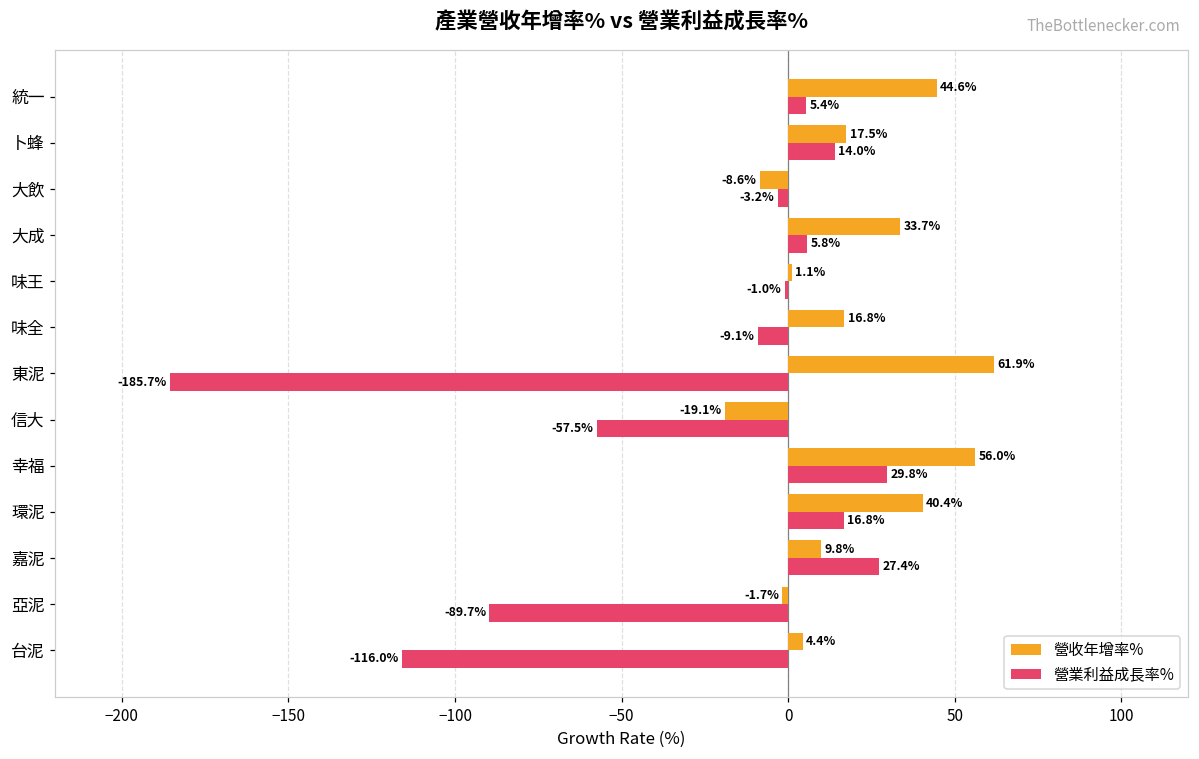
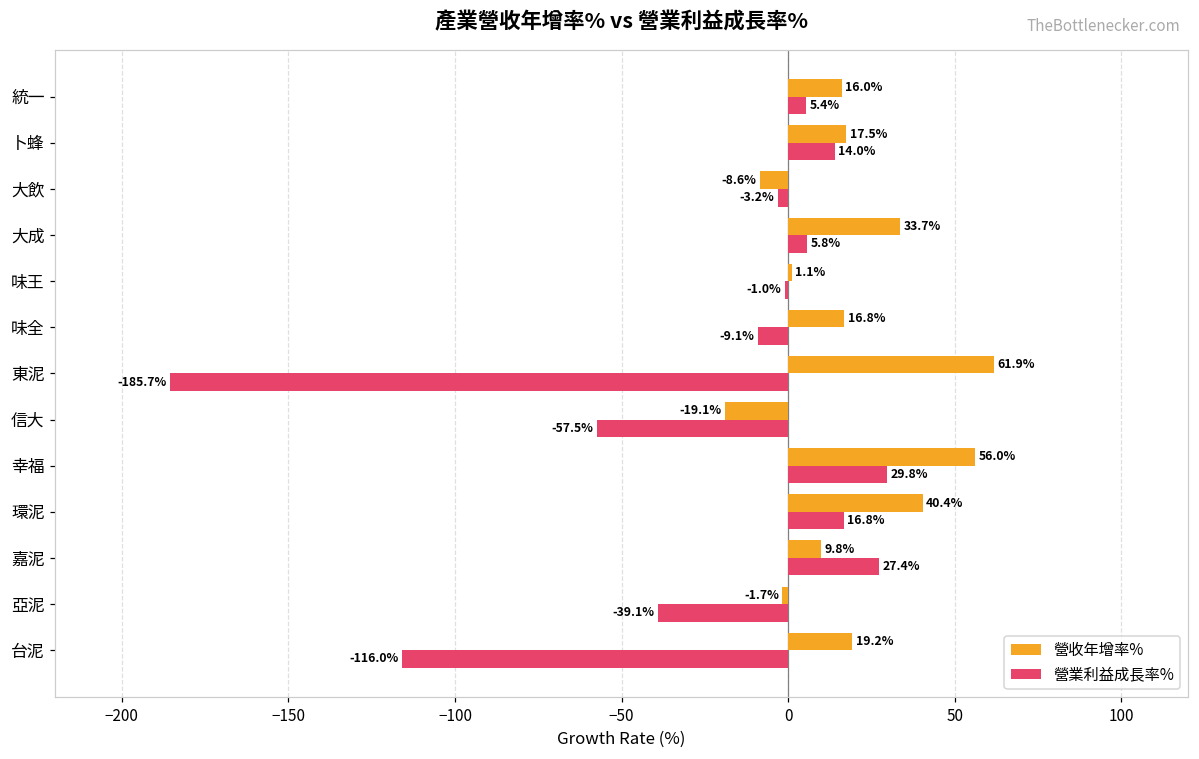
營收年增率%, 統一: 44.6% -> 16.0%
營業利益成長率%, 亞泥: -89.7% -> -39.1%
營收年增率%, 台泥: 4.4% -> 19.2%
